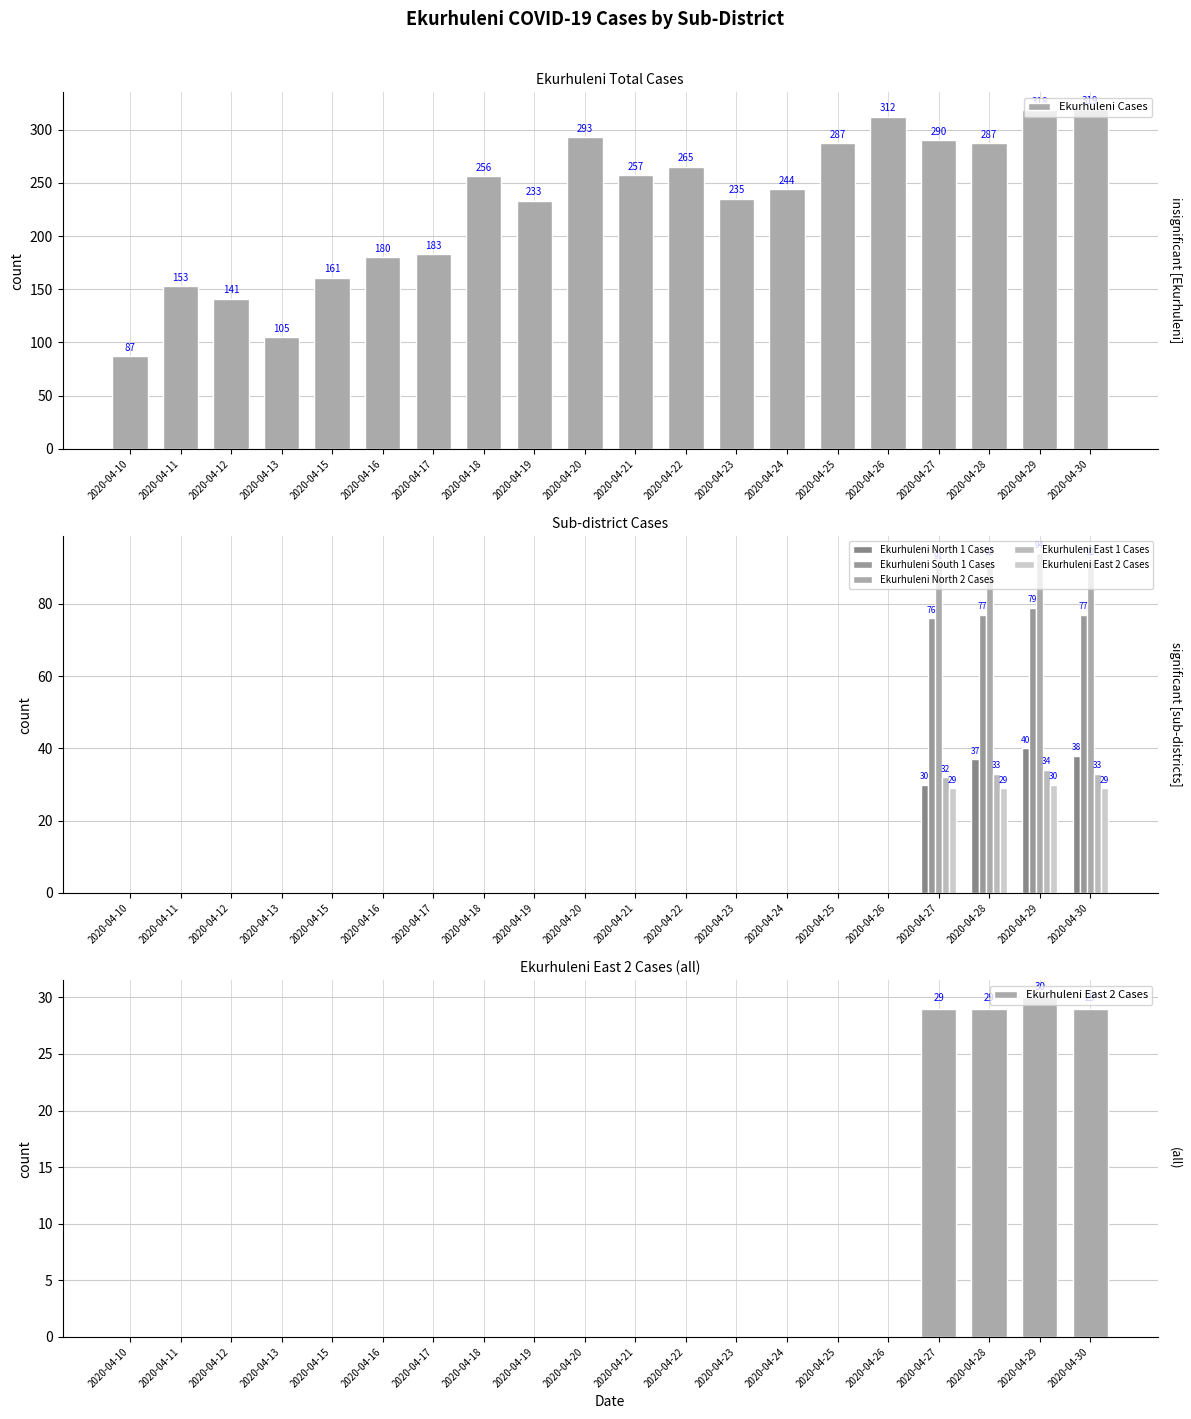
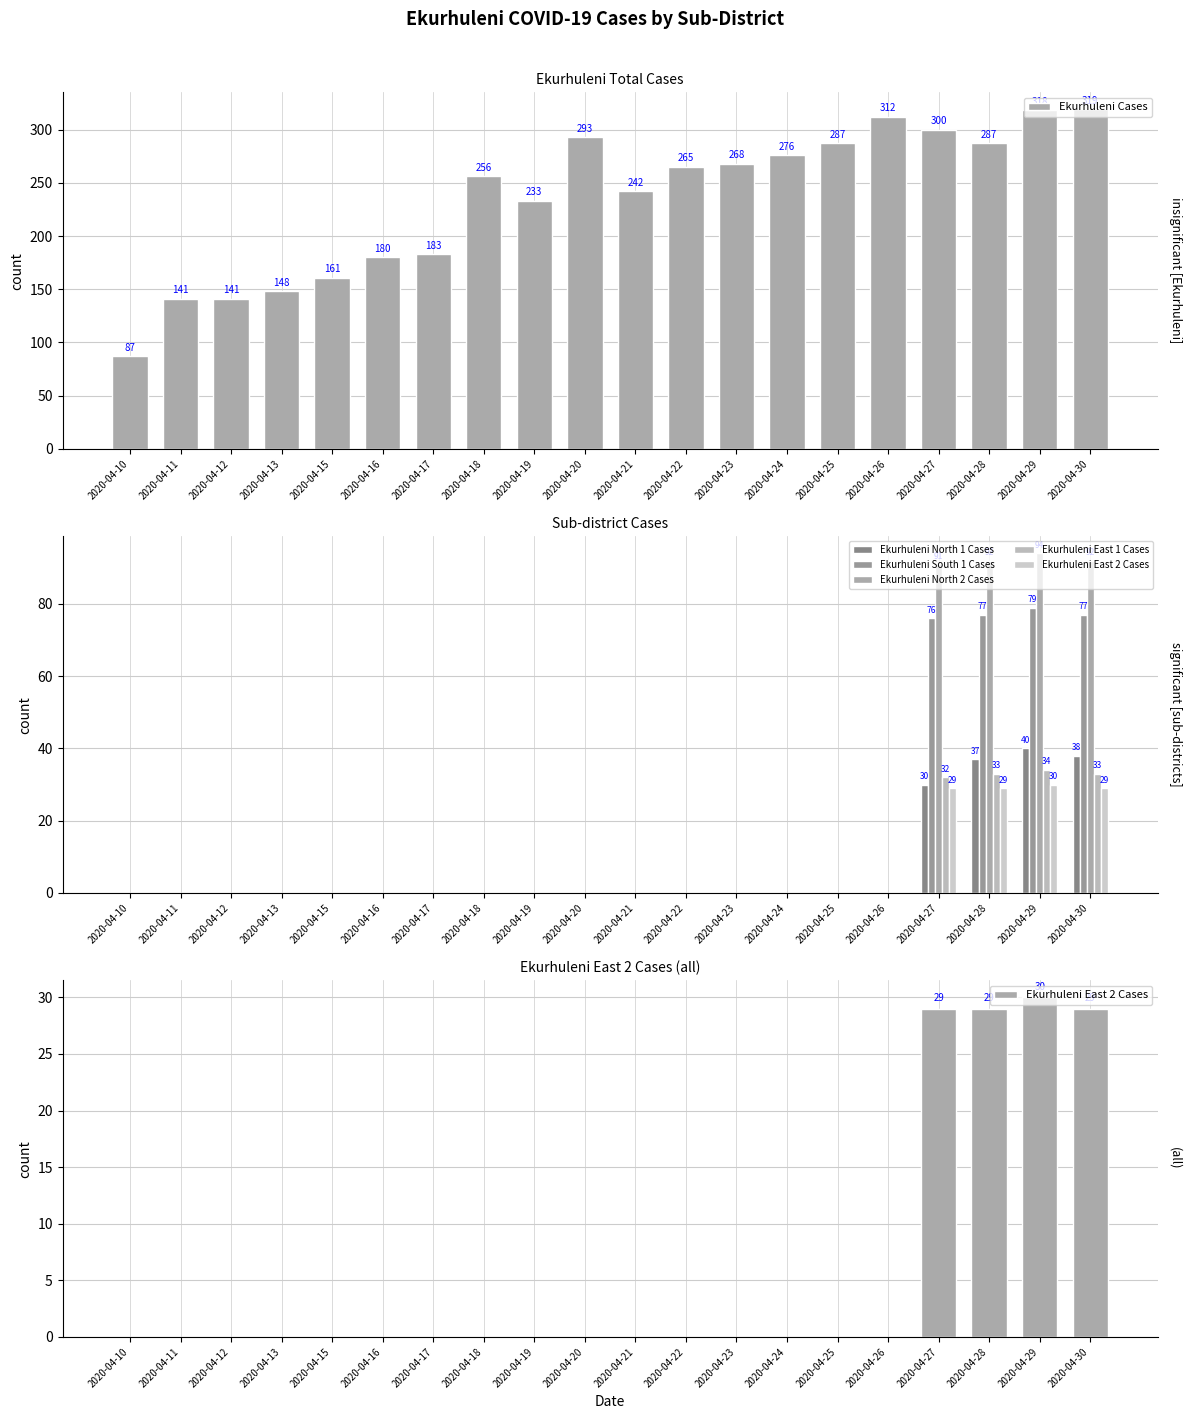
Ekurhuleni Total Cases, 2020-04-11: 153 -> 141
Ekurhuleni Total Cases, 2020-04-13: 105 -> 148
Ekurhuleni Total Cases, 2020-04-21: 257 -> 242
Ekurhuleni Total Cases, 2020-04-23: 235 -> 268
Ekurhuleni Total Cases, 2020-04-24: 244 -> 276
Ekurhuleni Total Cases, 2020-04-27: 290 -> 300
